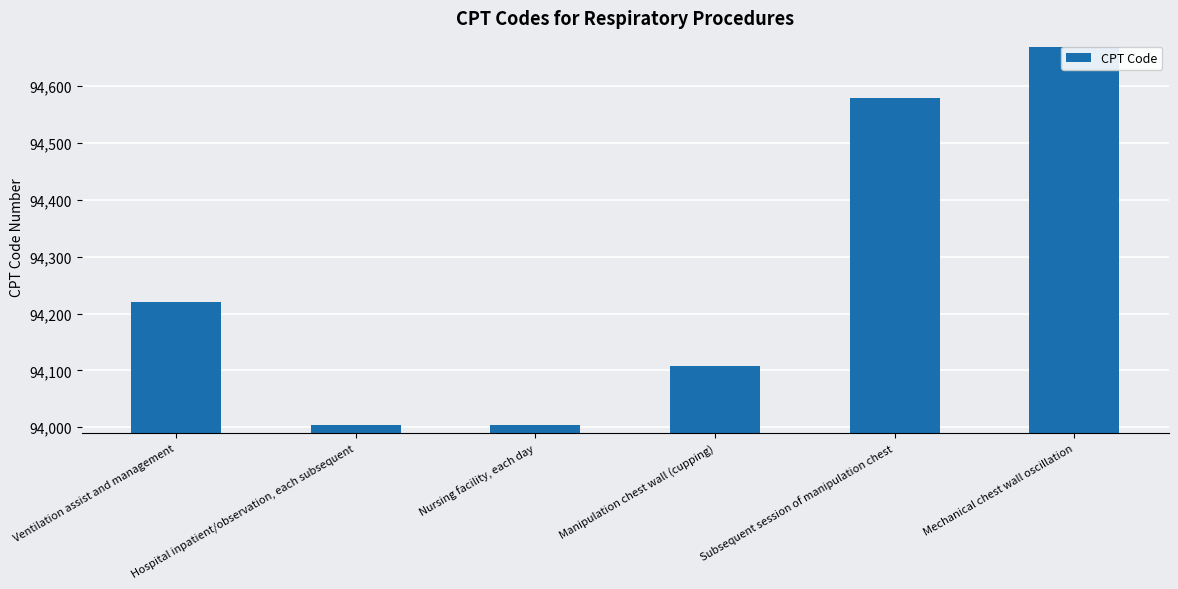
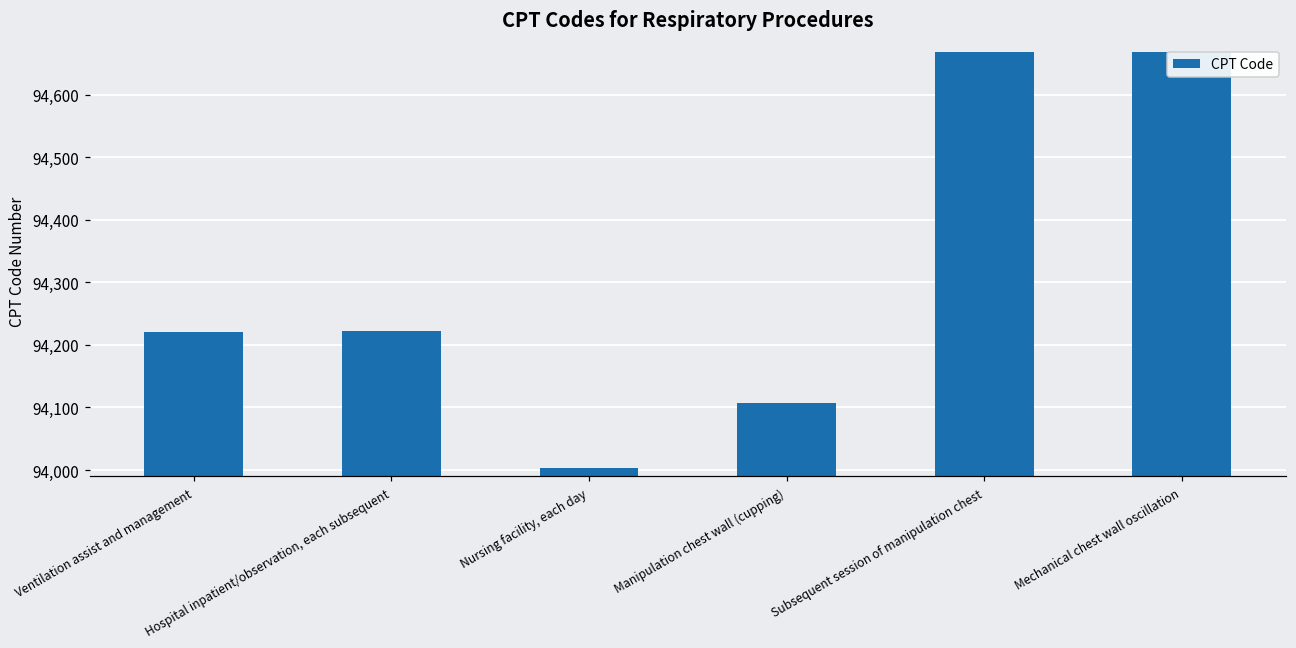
Hospital inpatient/observation, each subsequent: 94,000 -> 94,220
Subsequent session of manipulation chest: 94,580 -> 94,670
